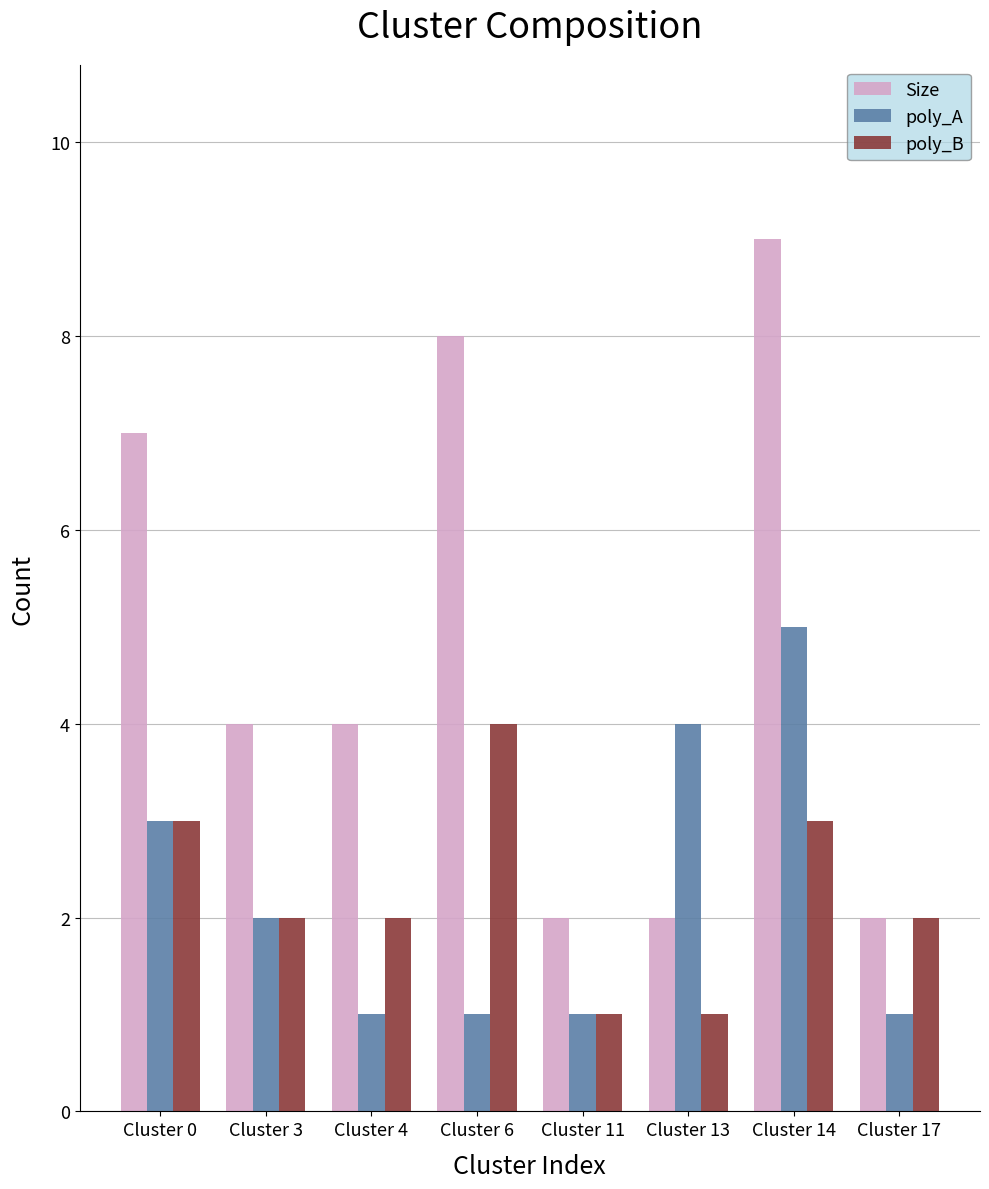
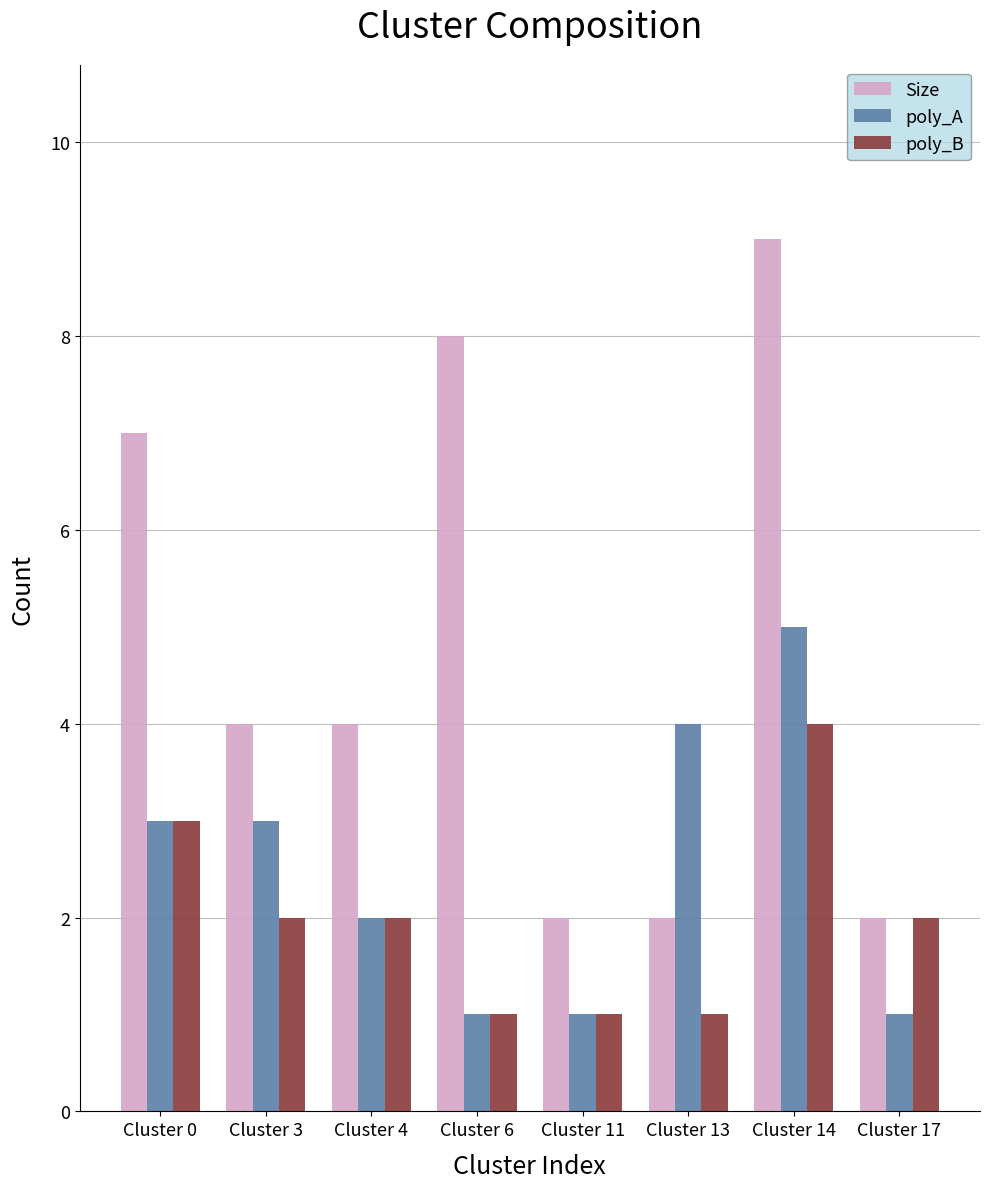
poly_A, Cluster 3: 2 -> 3
poly_A, Cluster 4: 1 -> 2
poly_B, Cluster 6: 4 -> 1
poly_B, Cluster 14: 3 -> 4
